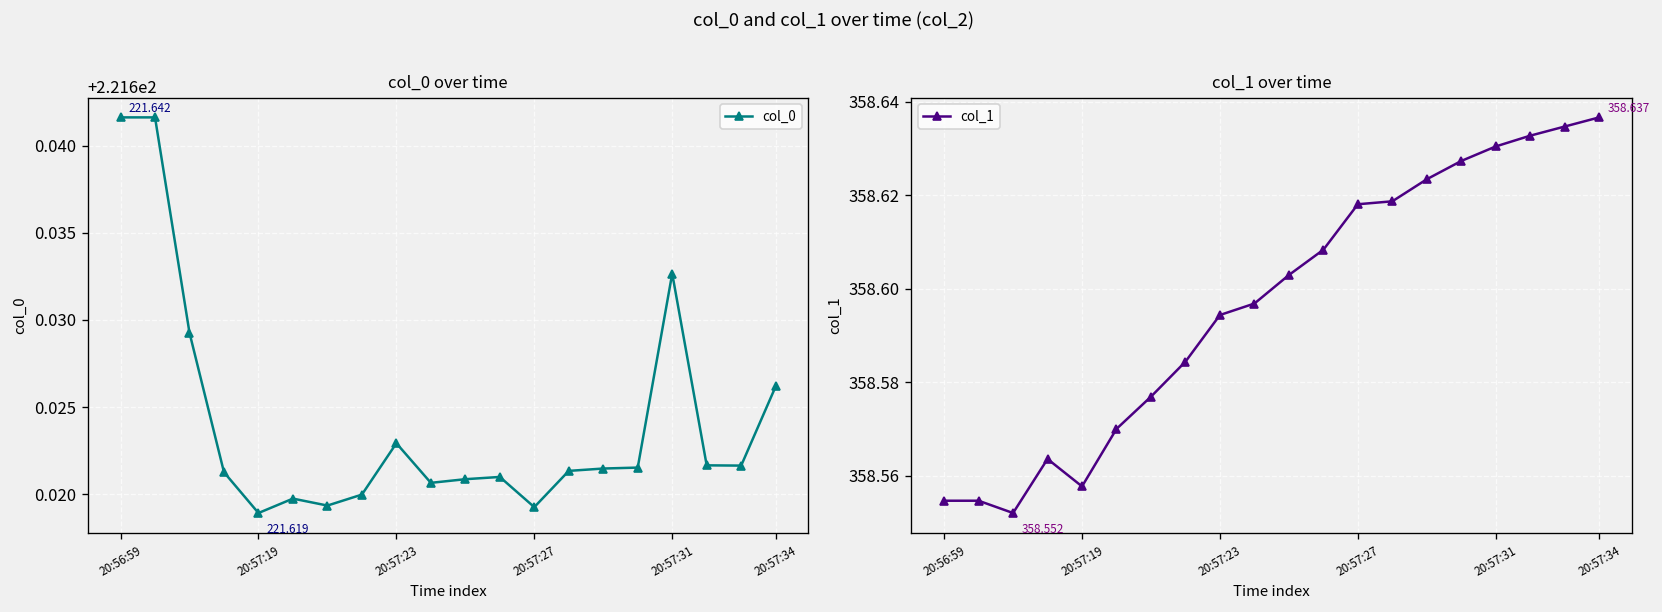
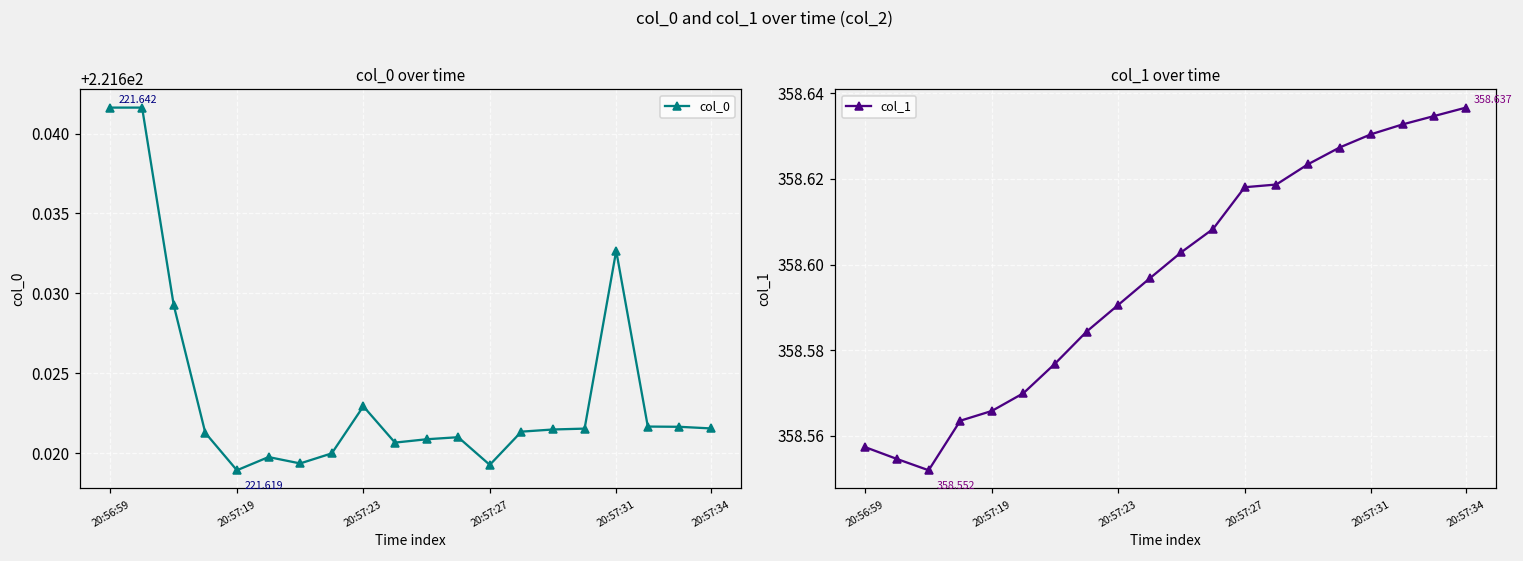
col_0 over time, 20:57:34: 221.6262 -> 221.6215
col_1 over time, 20:56:59: 358.555 -> 358.557
col_1 over time, 20:57:19: 358.558 -> 358.566
col_1 over time, 20:57:23: 358.594 -> 358.591
